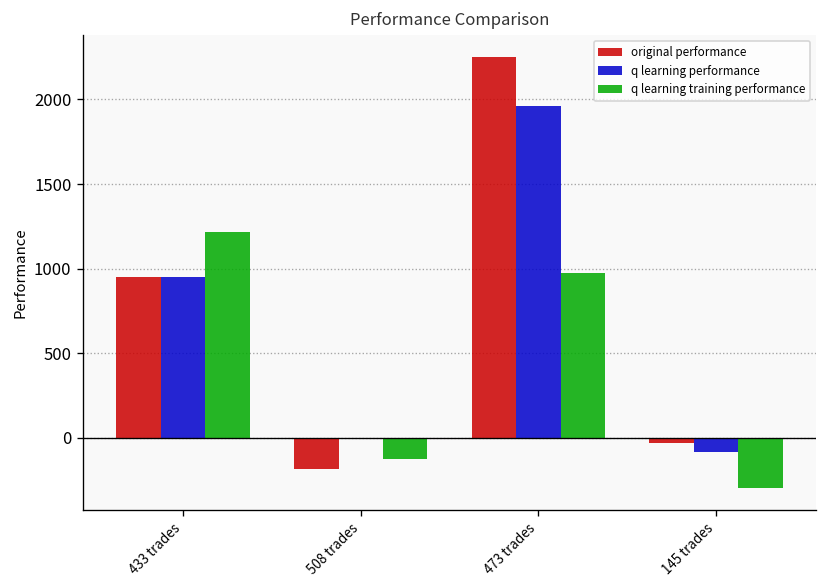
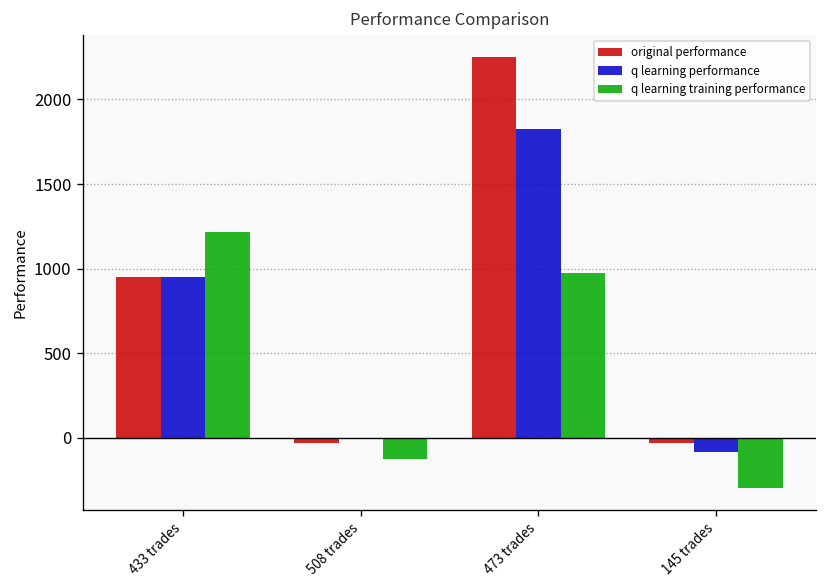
original performance, 508 trades: -190 -> -30
q learning performance, 473 trades: 1960 -> 1830
